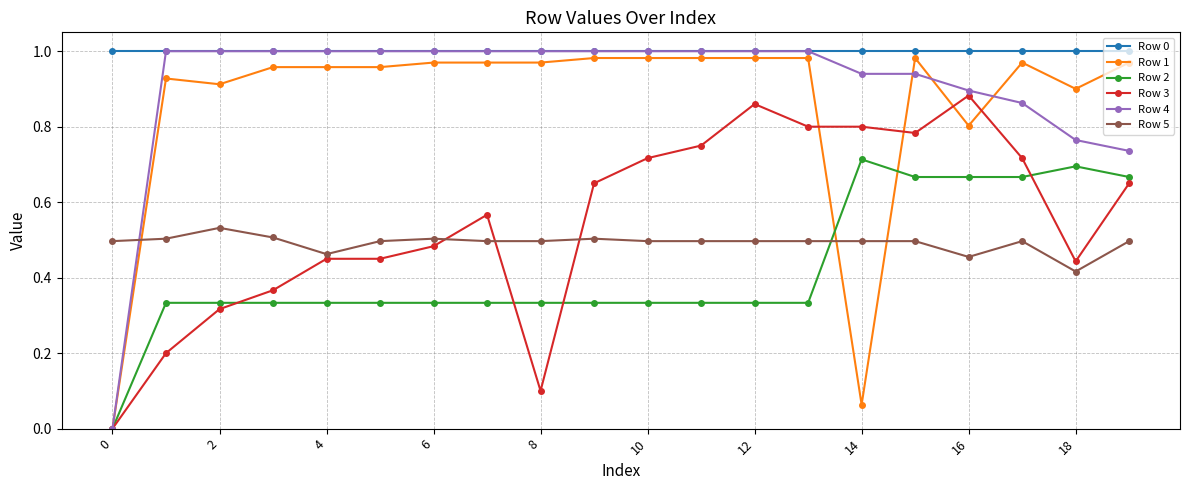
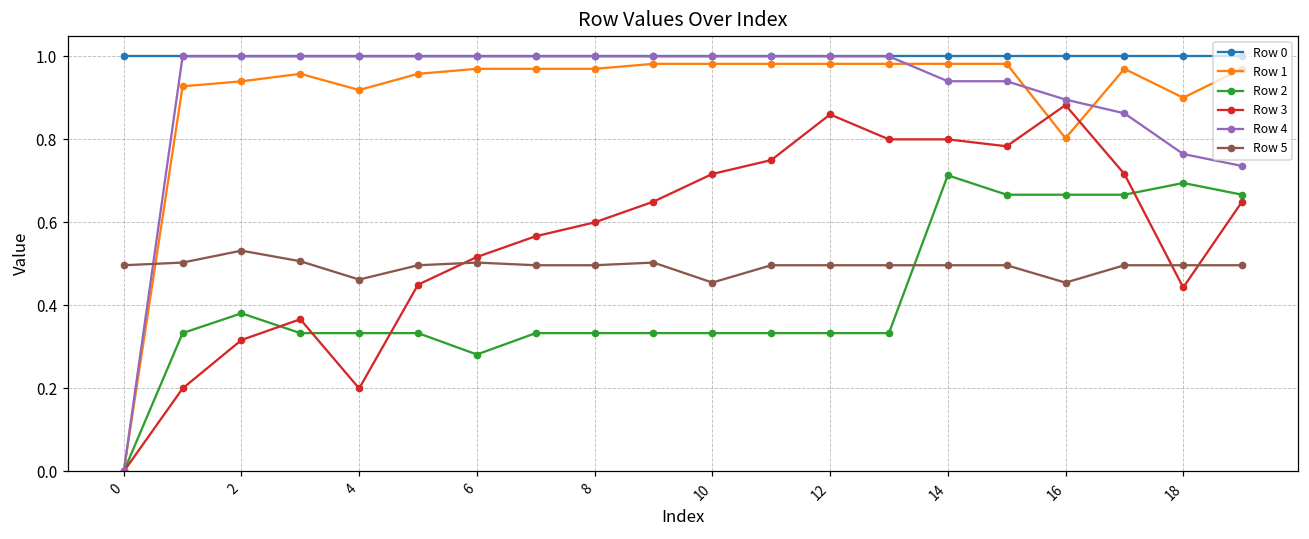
Row 1, 2: 0.91 -> 0.94
Row 2, 2: 0.33 -> 0.38
Row 1, 4: 0.96 -> 0.92
Row 3, 4: 0.45 -> 0.20
Row 2, 6: 0.33 -> 0.28
Row 3, 6: 0.48 -> 0.52
Row 3, 8: 0.1 -> 0.6
Row 5, 10: 0.50 -> 0.46
Row 1, 14: 0.06 -> 0.98
Row 5, 18: 0.42 -> 0.50
